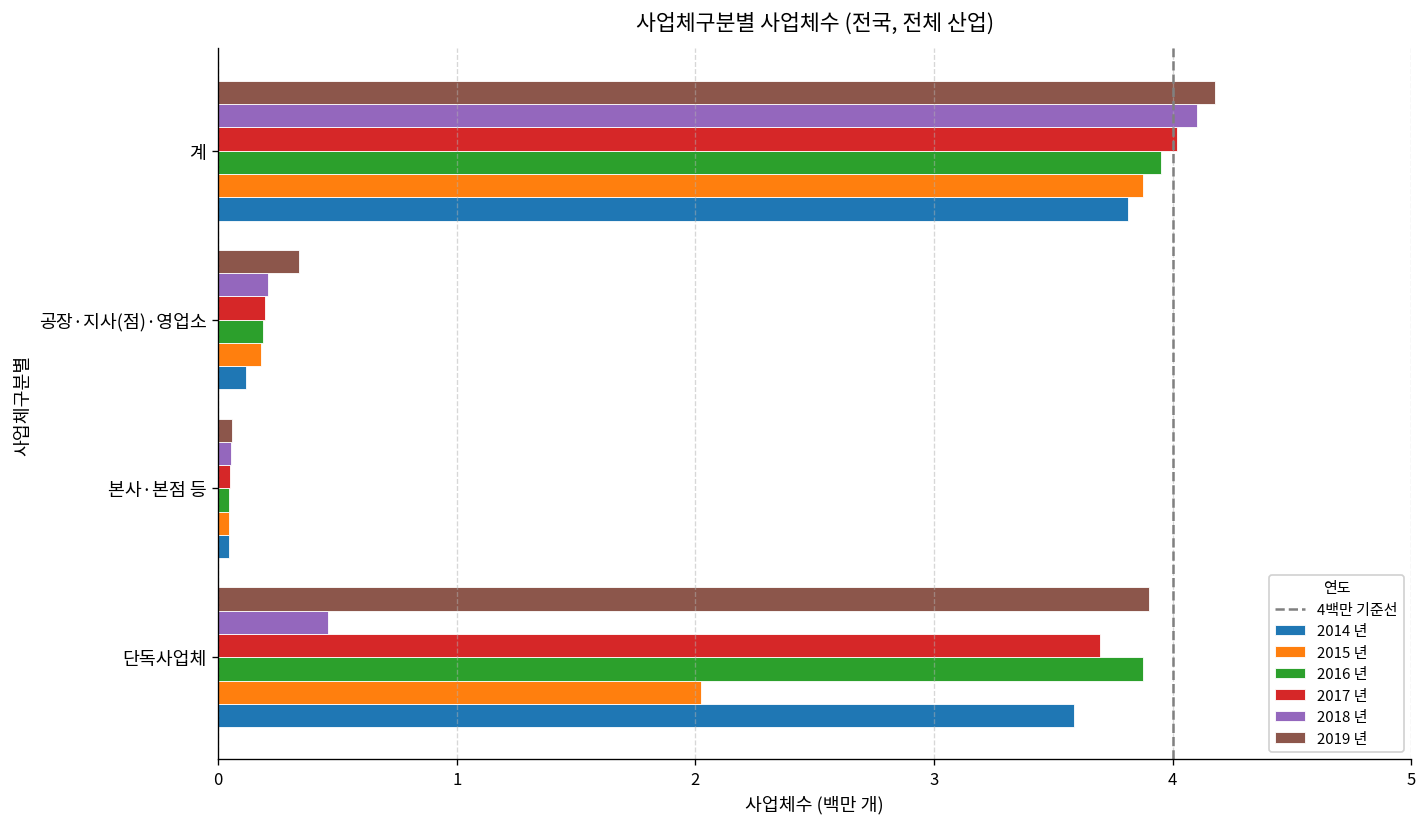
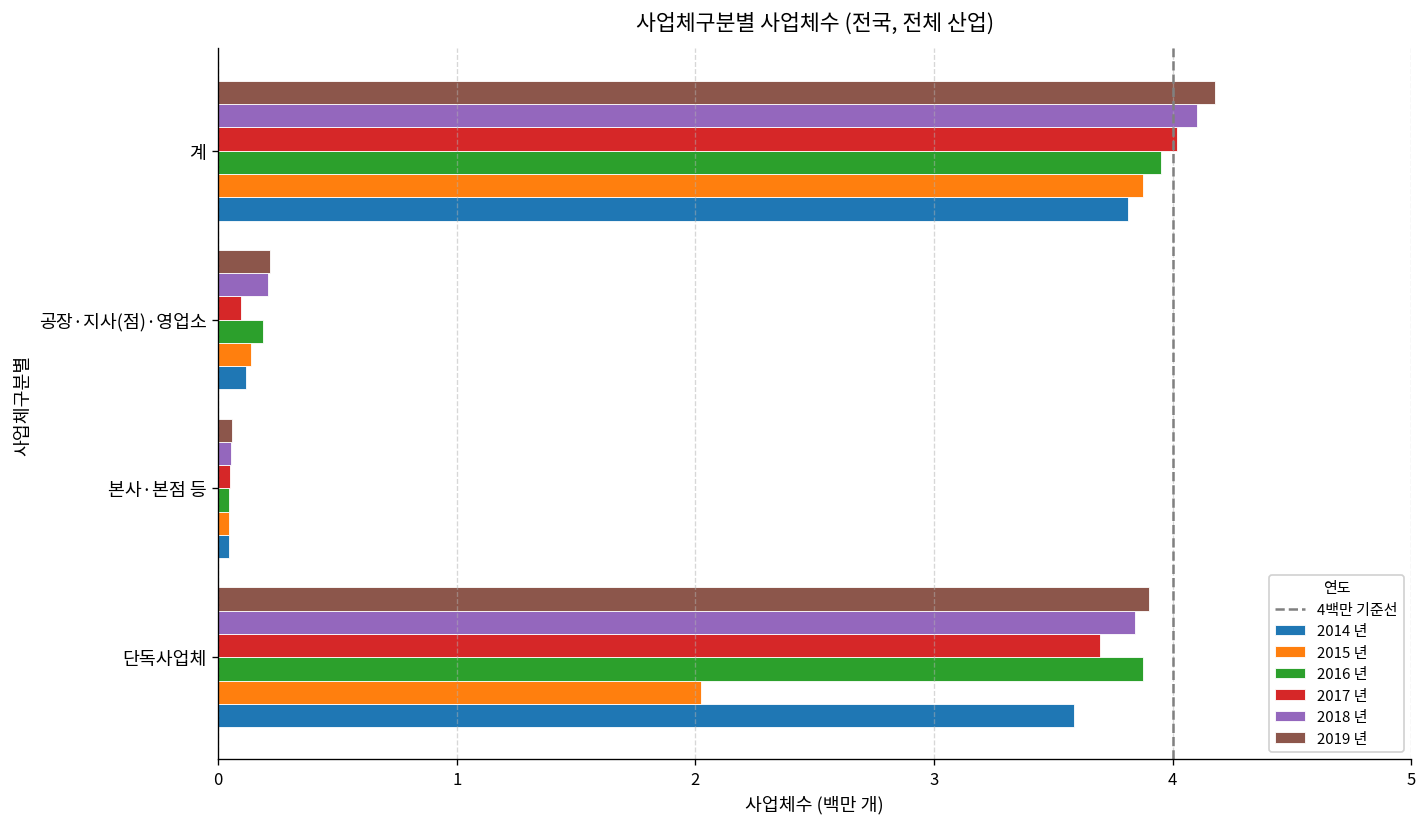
2019 년, 공장·지사(점)·영업소: 0.34 -> 0.22
2017 년, 공장·지사(점)·영업소: 0.20 -> 0.10
2015 년, 공장·지사(점)·영업소: 0.18 -> 0.14
2018 년, 단독사업체: 0.46 -> 3.84
